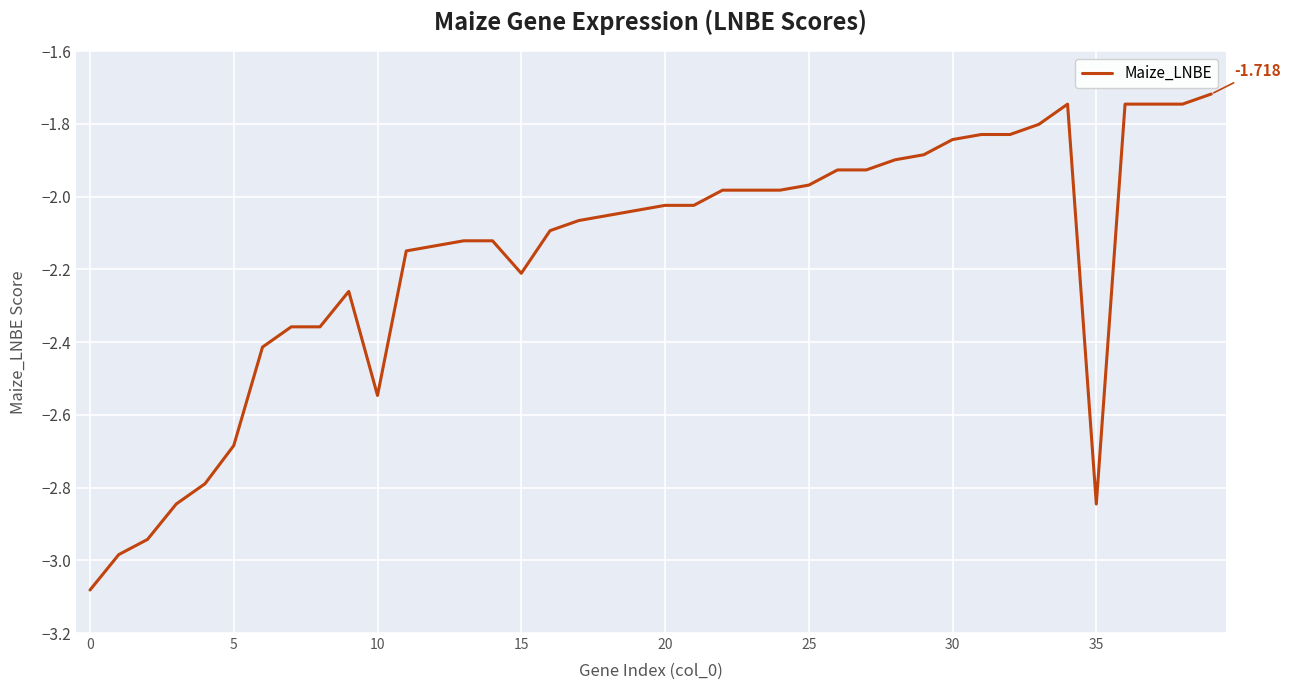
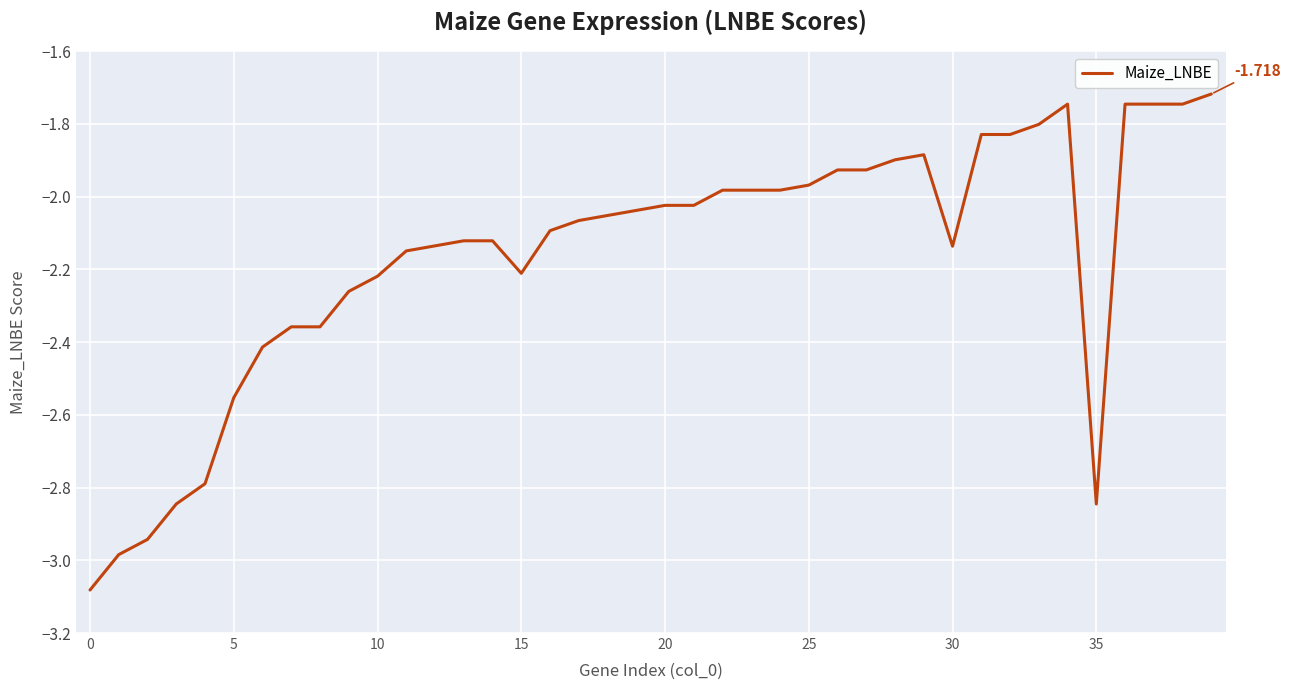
5: -2.68 -> -2.55
10: -2.55 -> -2.22
30: -1.84 -> -2.14
